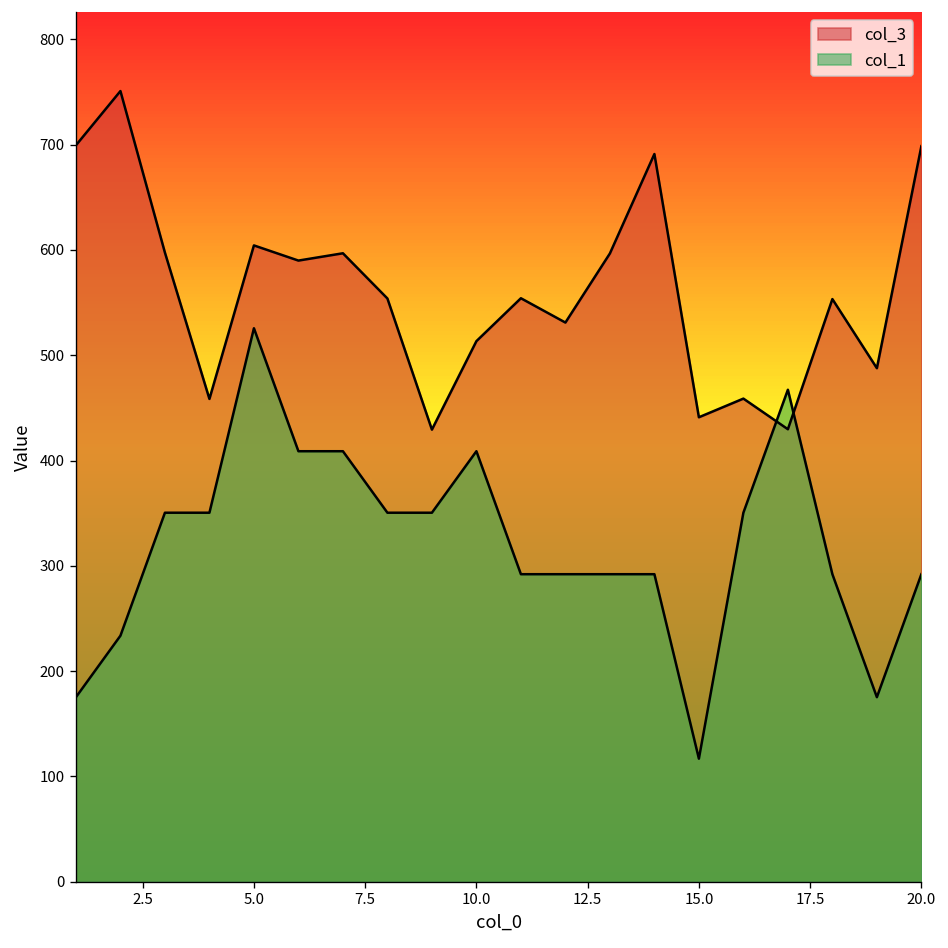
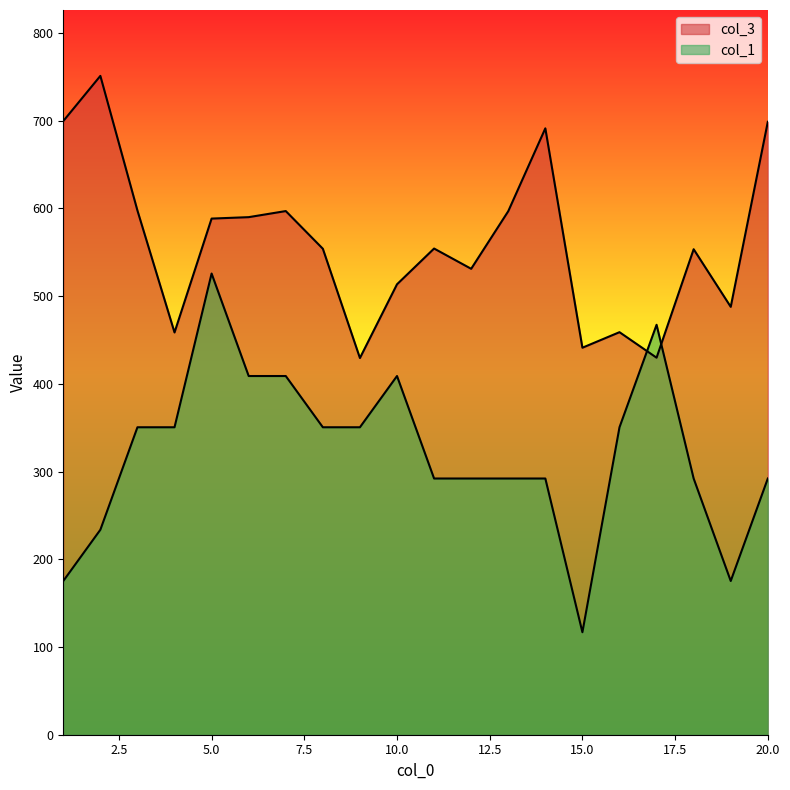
col_3, 5.0: 600 -> 590
